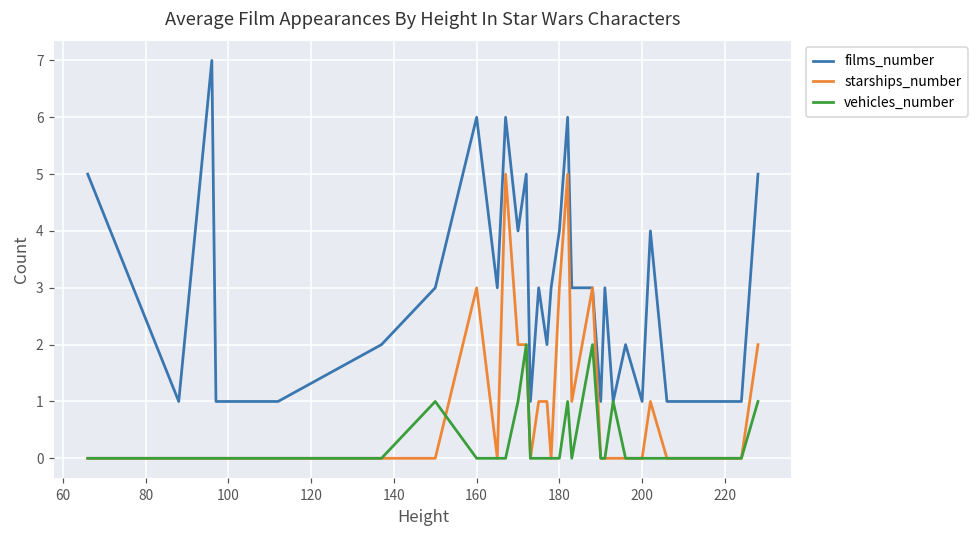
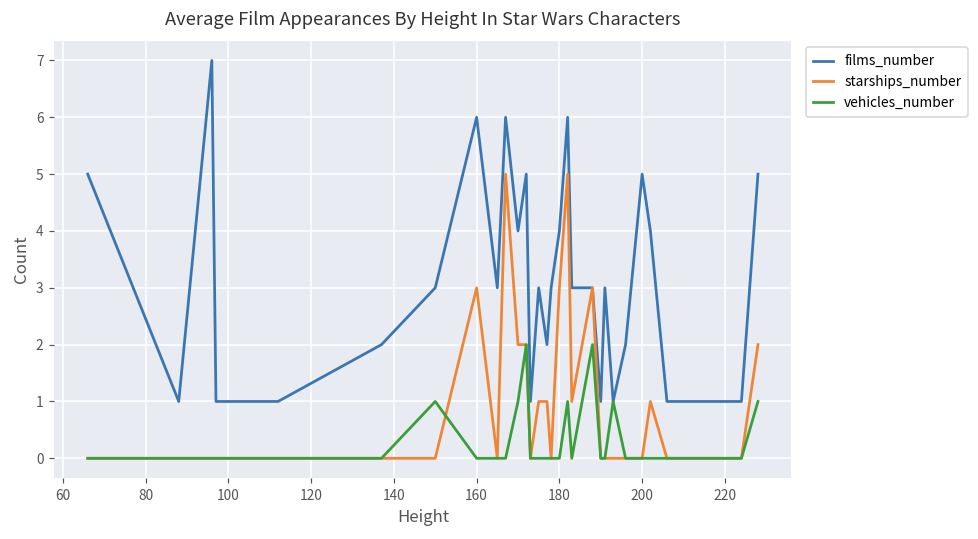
films_number, 200: 1 -> 5
